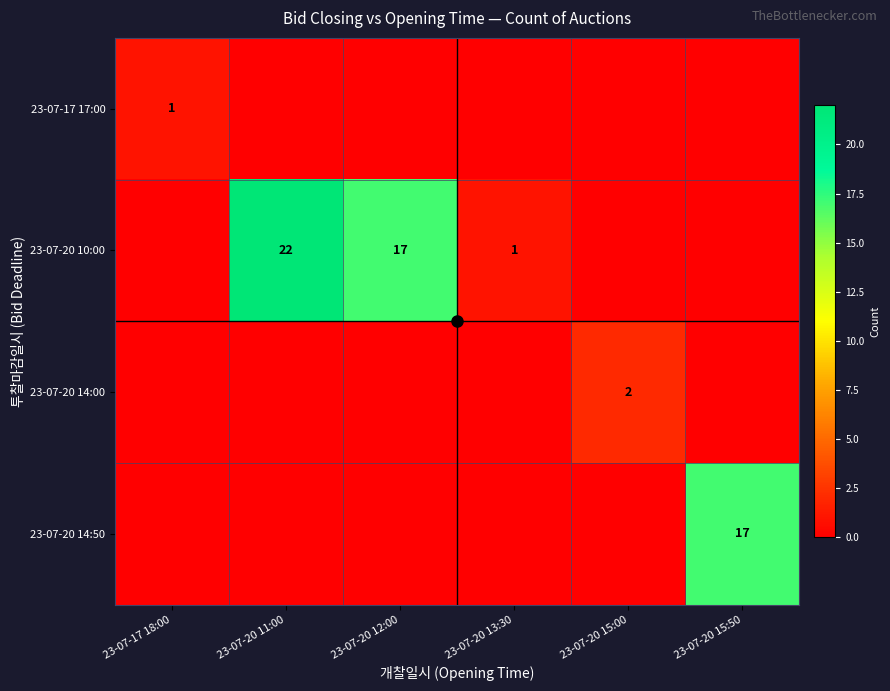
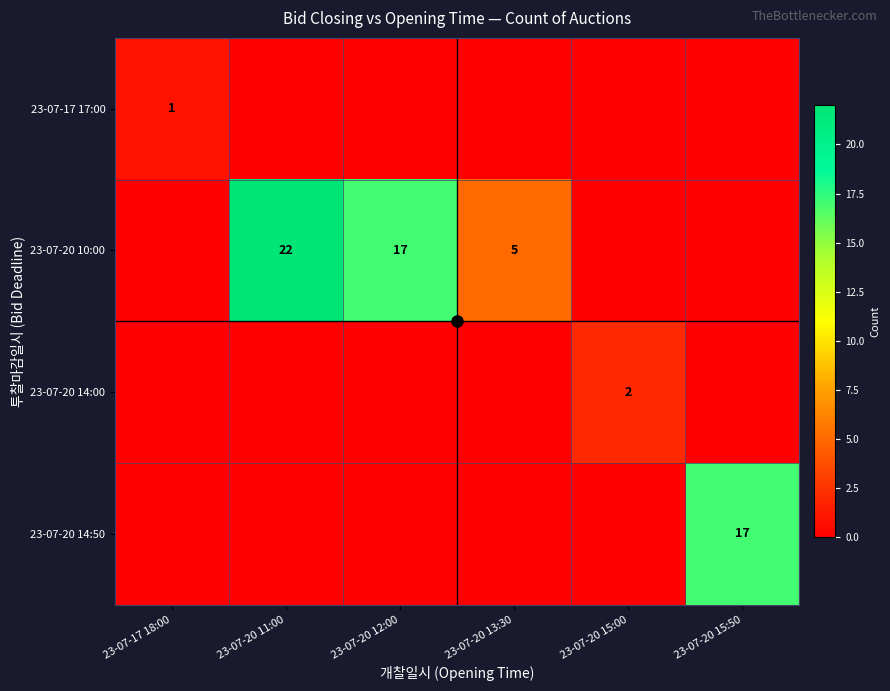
23-07-20 10:00, 23-07-20 13:30: 1 -> 5
